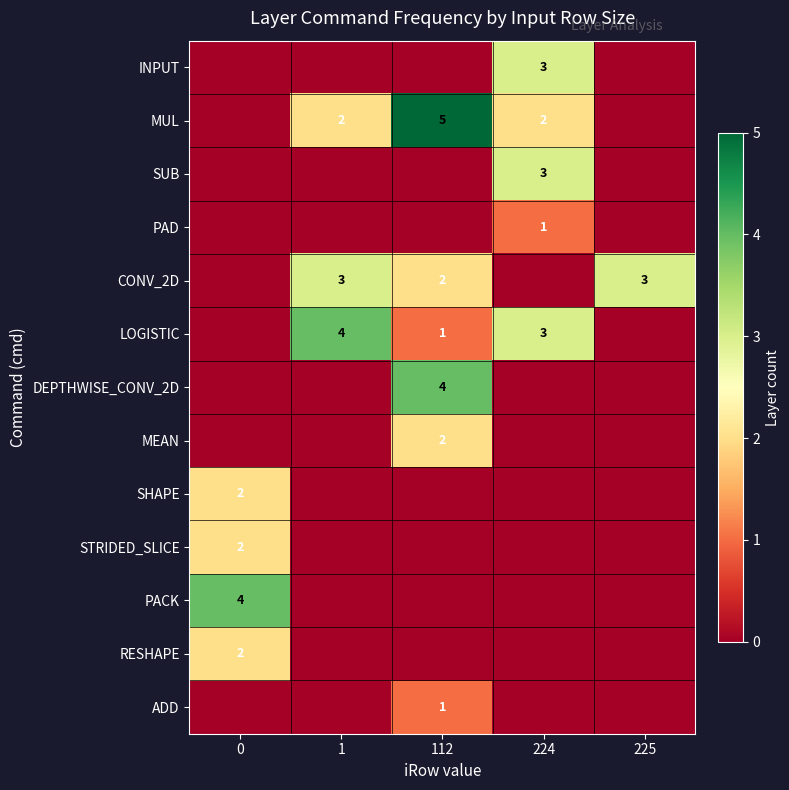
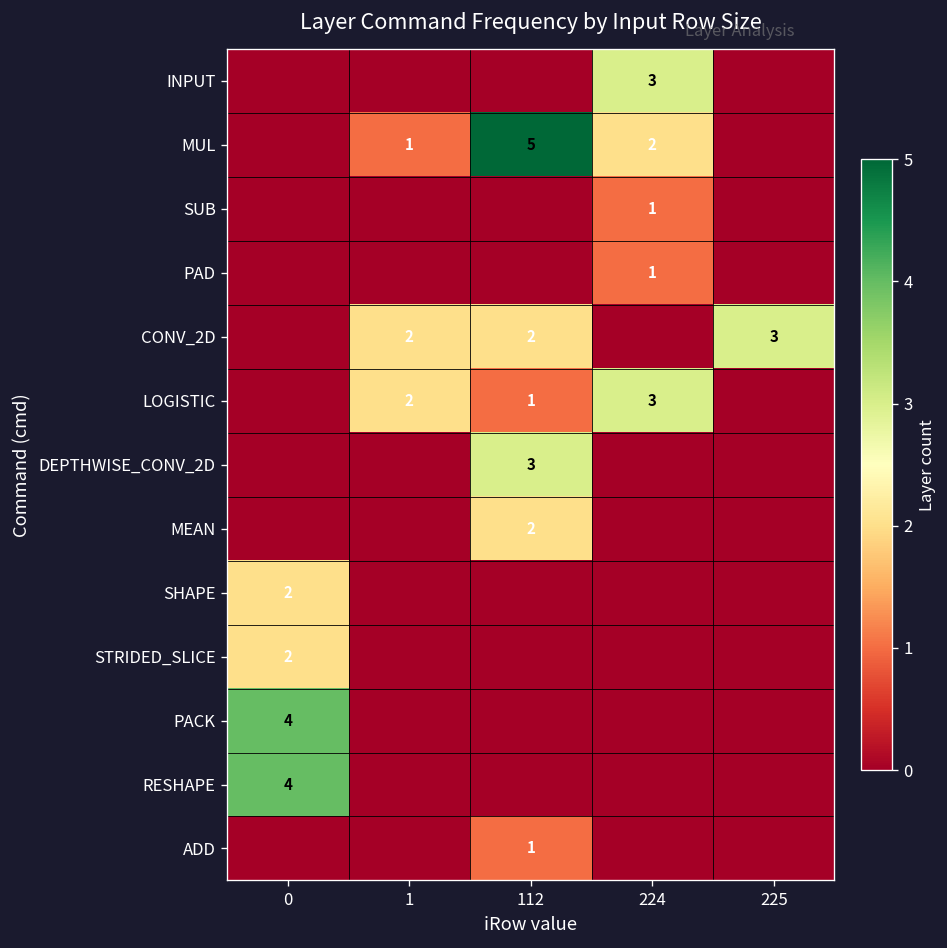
MUL, 1: 2 -> 1
SUB, 224: 3 -> 1
CONV_2D, 1: 3 -> 2
LOGISTIC, 1: 4 -> 2
DEPTHWISE_CONV_2D, 112: 4 -> 3
RESHAPE, 0: 2 -> 4
